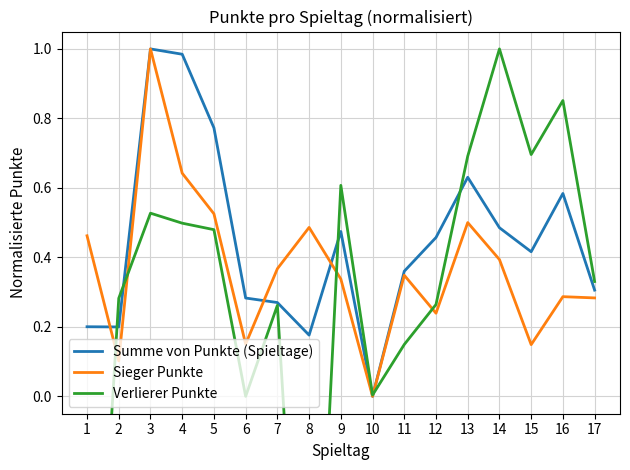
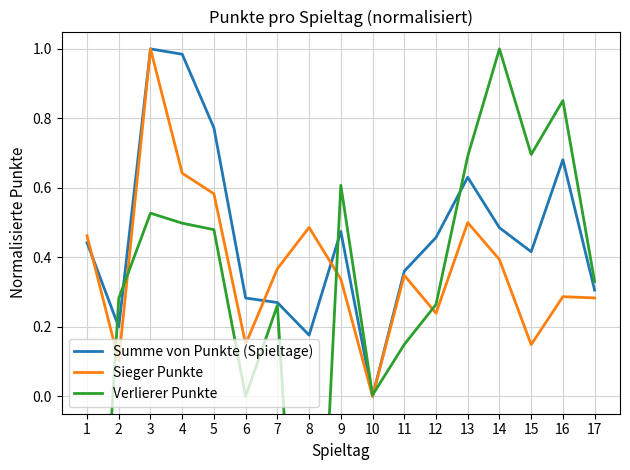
Summe von Punkte (Spieltage), 1: 0.20 -> 0.44
Sieger Punkte, 5: 0.53 -> 0.58
Summe von Punkte (Spieltage), 16: 0.58 -> 0.68
